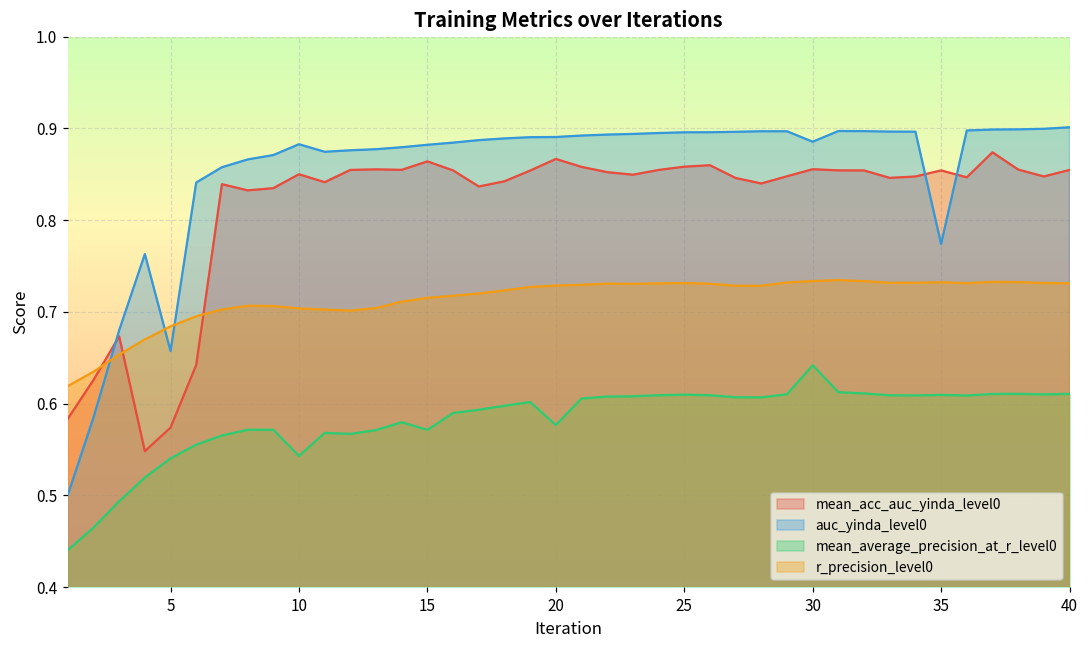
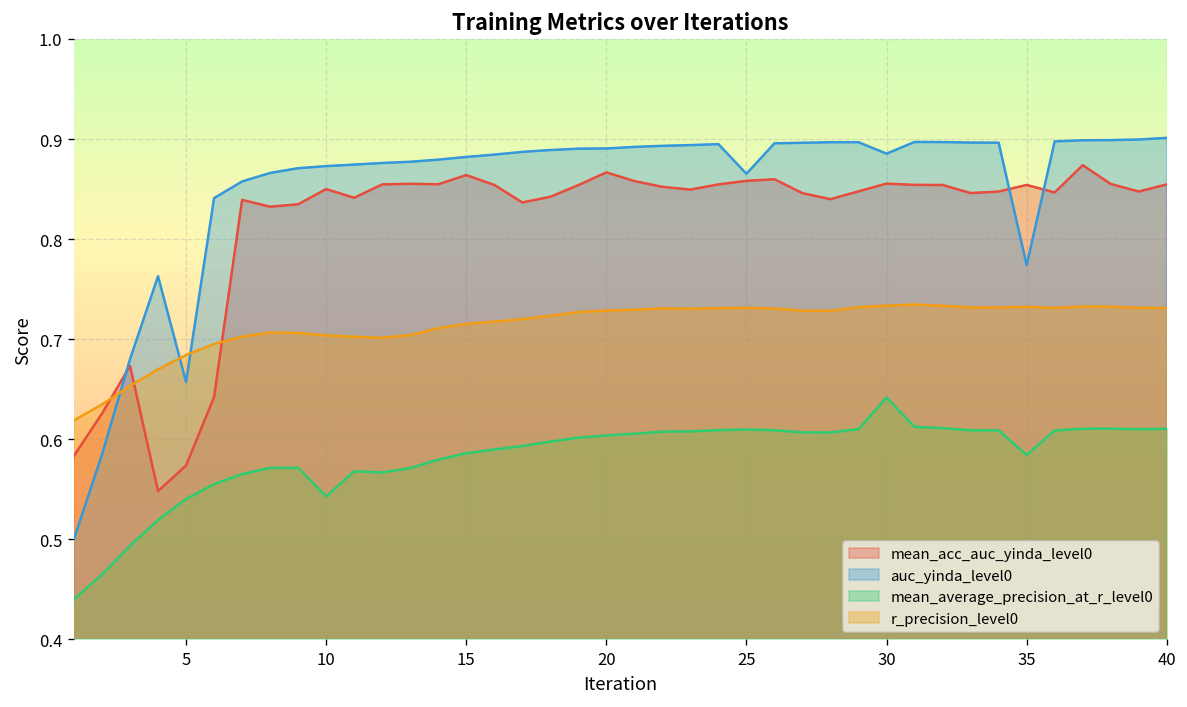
auc_yinda_level0, 10: 0.88 -> 0.87
mean_average_precision_at_r_level0, 15: 0.57 -> 0.59
mean_average_precision_at_r_level0, 20: 0.58 -> 0.60
auc_yinda_level0, 25: 0.90 -> 0.87
mean_average_precision_at_r_level0, 35: 0.61 -> 0.58
